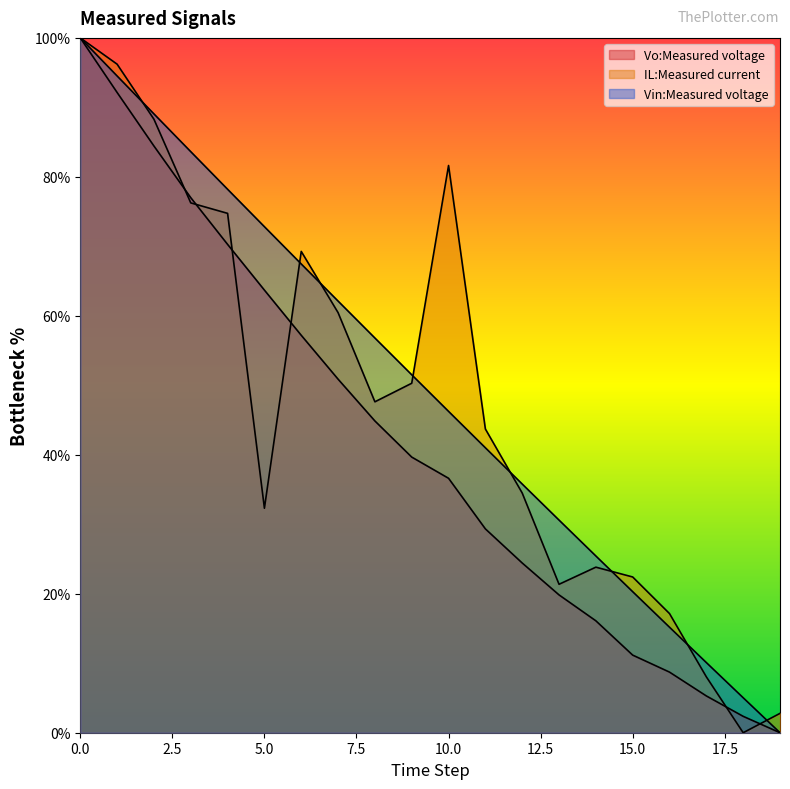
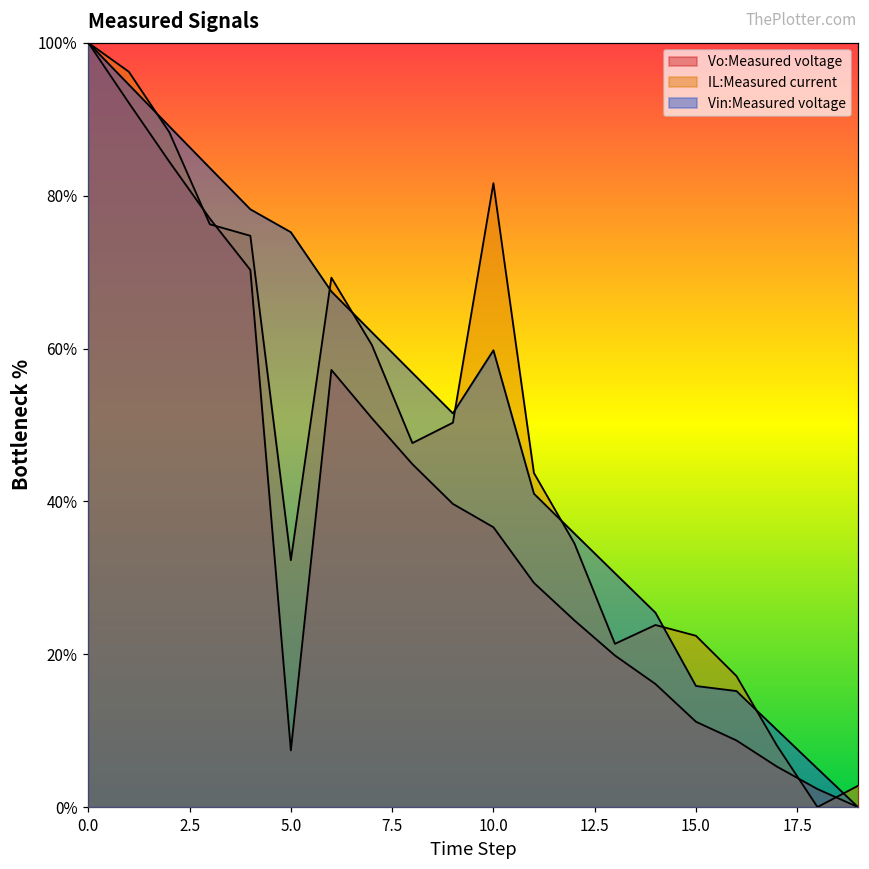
Vo:Measured voltage, 5.0: 64% -> 7%
Vin:Measured voltage, 5.0: 73% -> 75%
Vin:Measured voltage, 10.0: 46% -> 60%
Vin:Measured voltage, 15.0: 20% -> 16%
